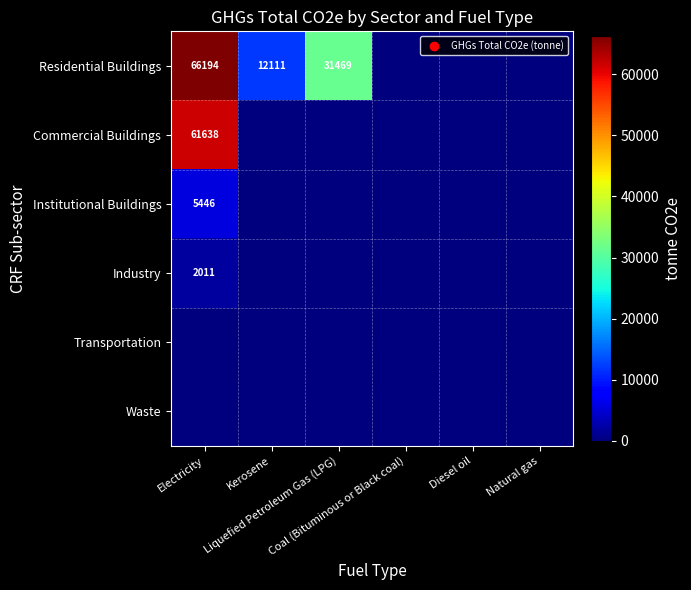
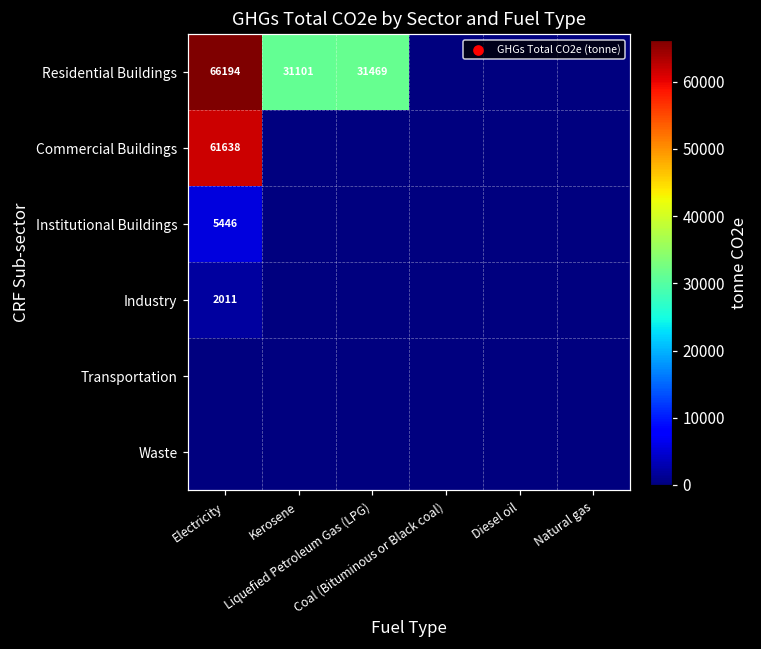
Residential Buildings, Kerosene: 12111 -> 31101
